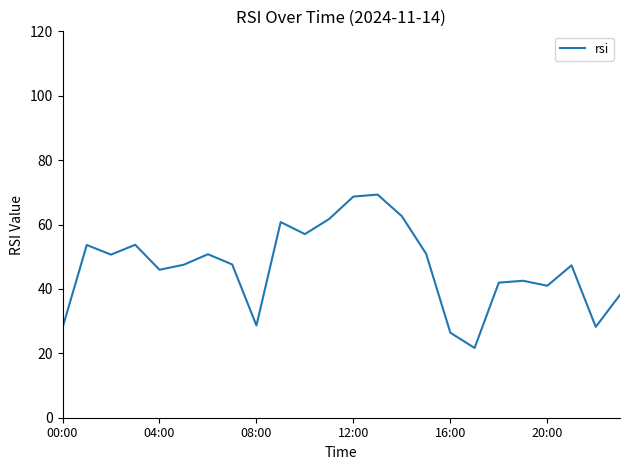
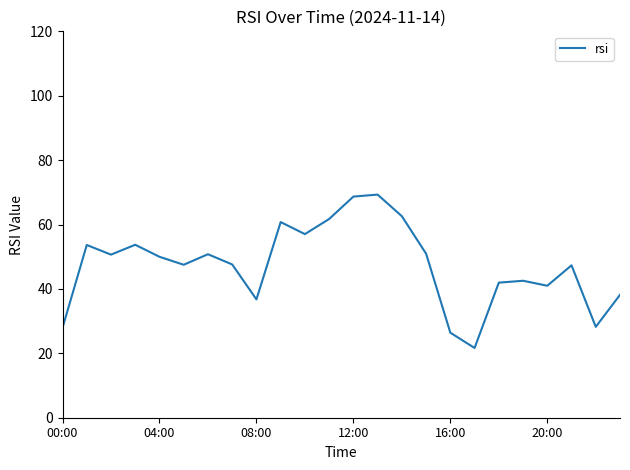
04:00: 46 -> 50
08:00: 29 -> 37
